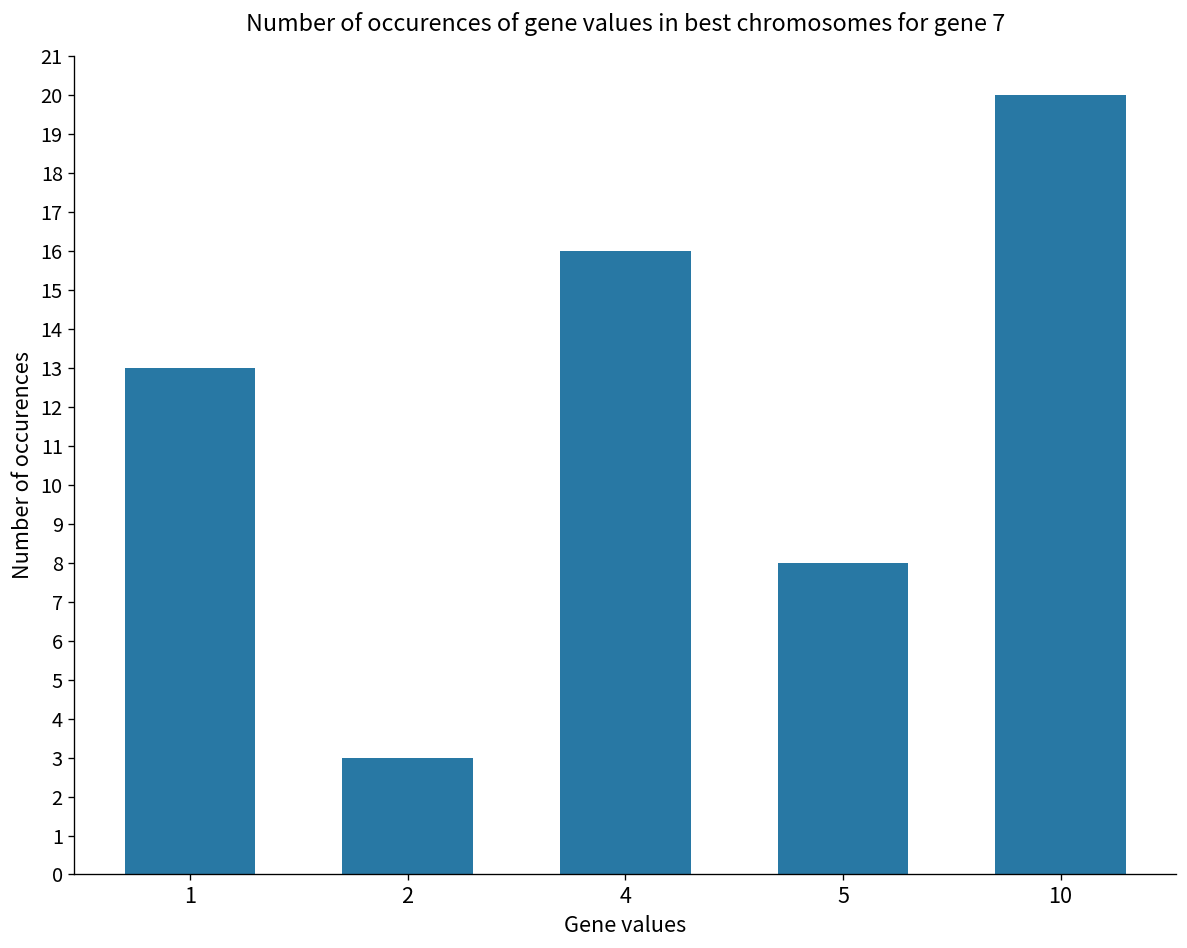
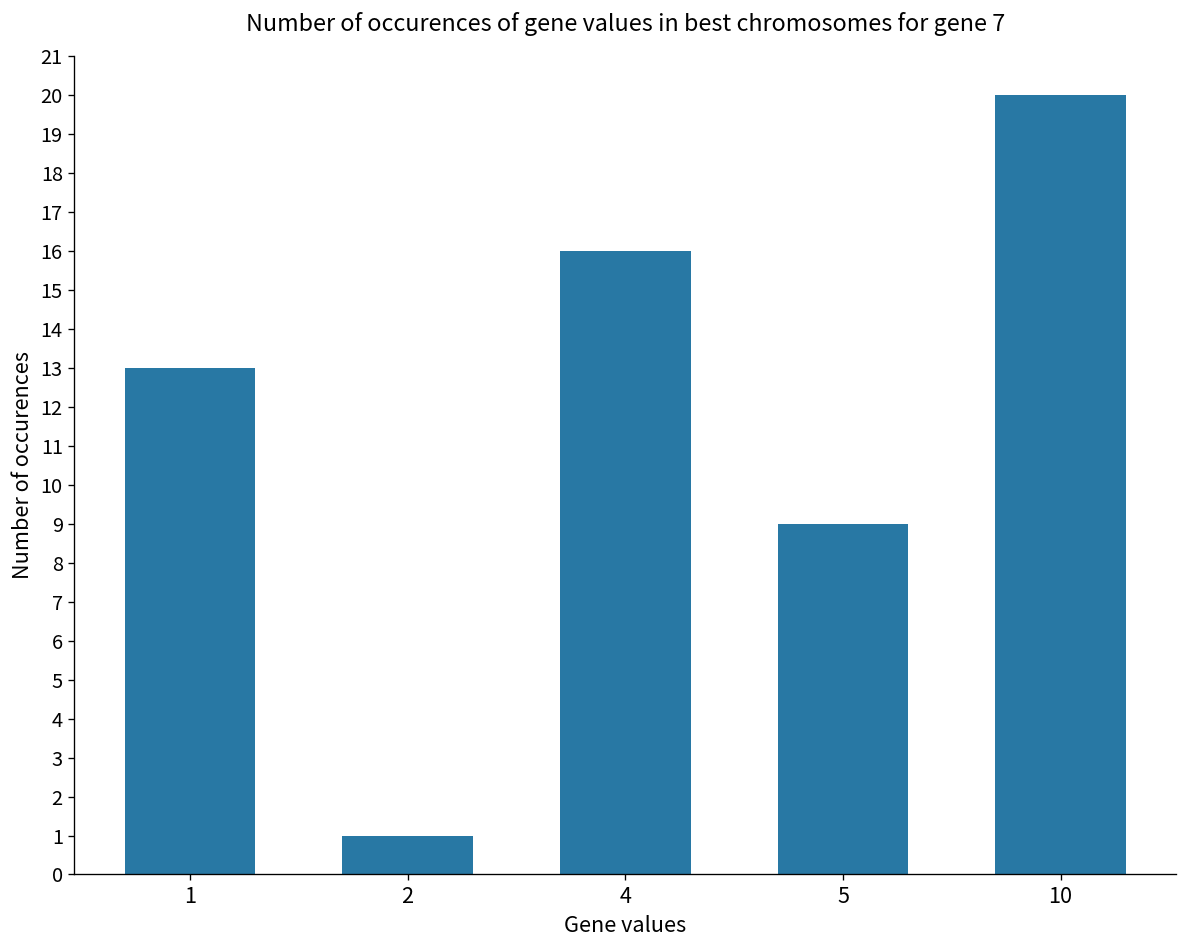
2: 3 -> 1
5: 8 -> 9
